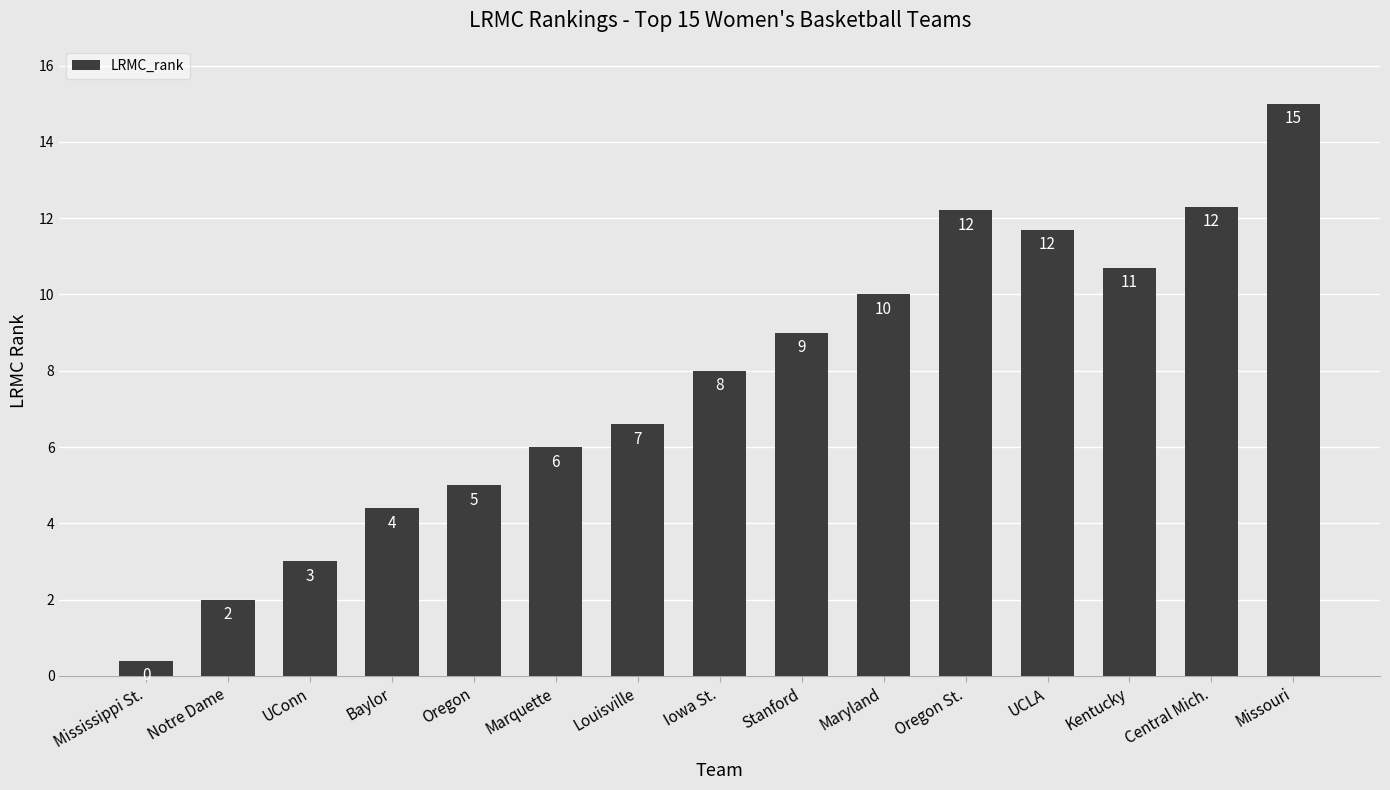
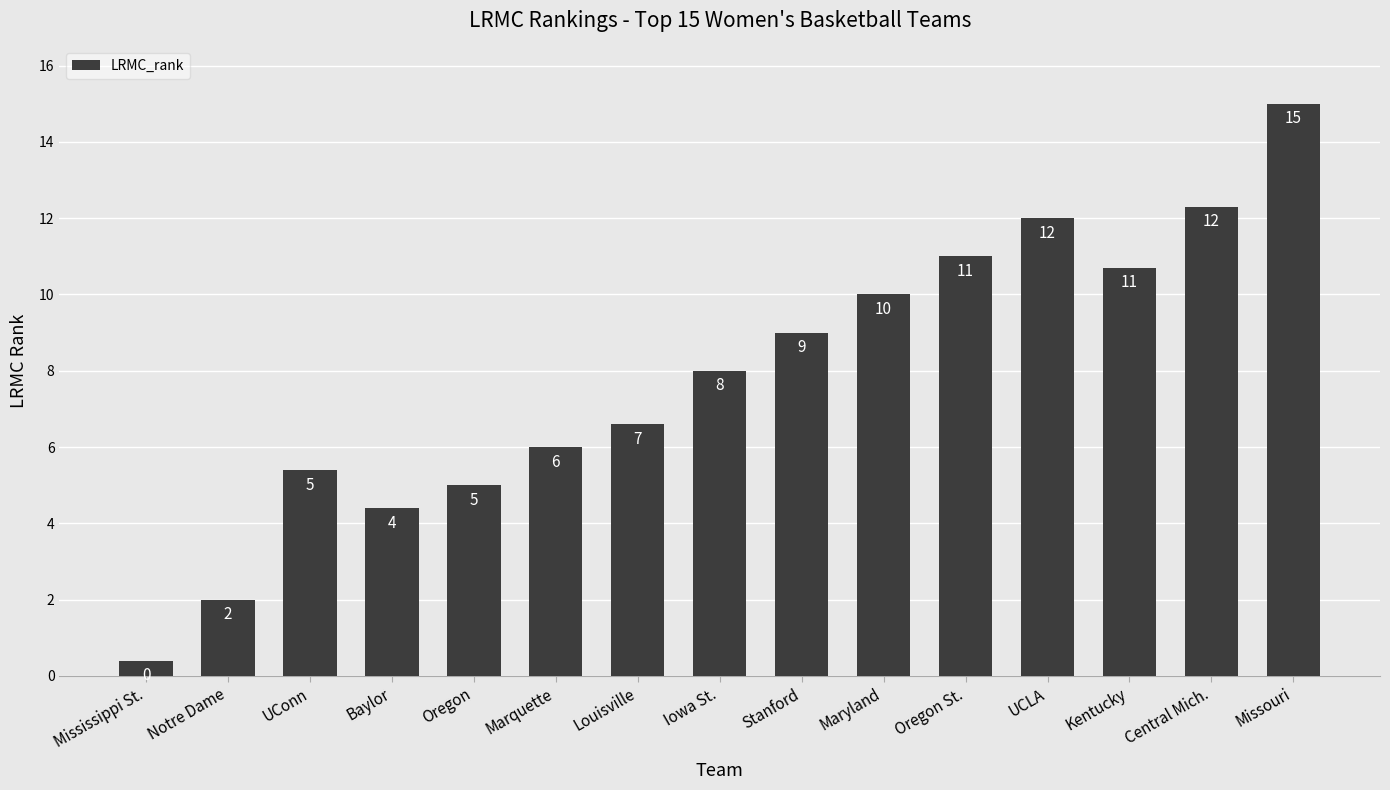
UConn: 3 -> 5
Oregon St.: 12 -> 11
UCLA: 11.7 -> 12.0
